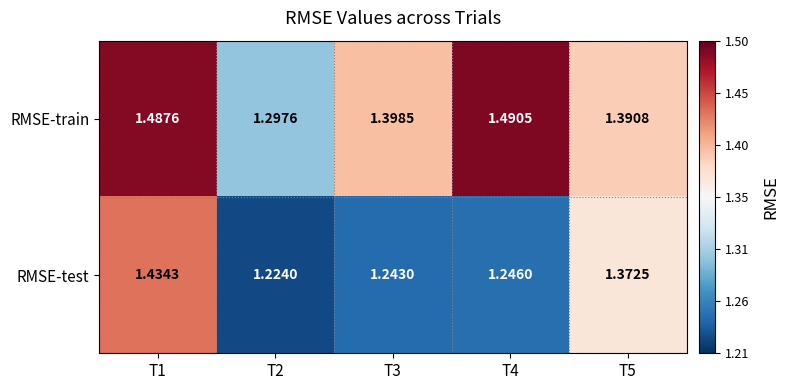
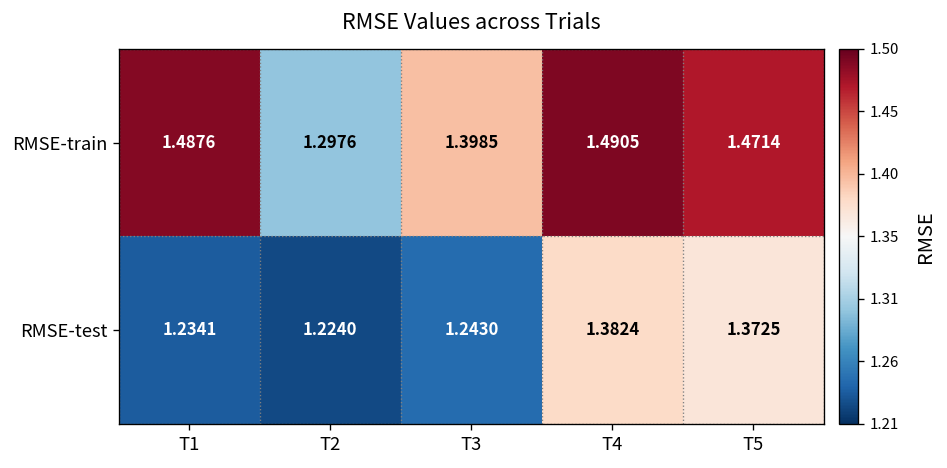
RMSE-train, T5: 1.3908 -> 1.4714
RMSE-test, T1: 1.4343 -> 1.2341
RMSE-test, T4: 1.2460 -> 1.3824
